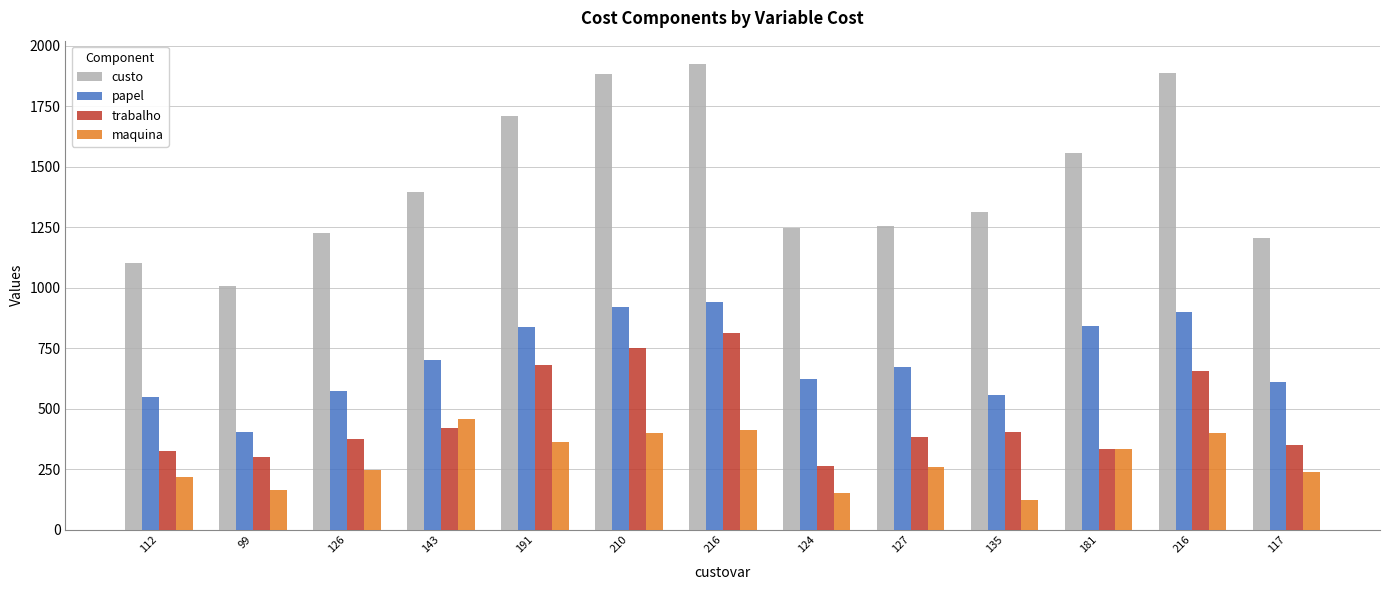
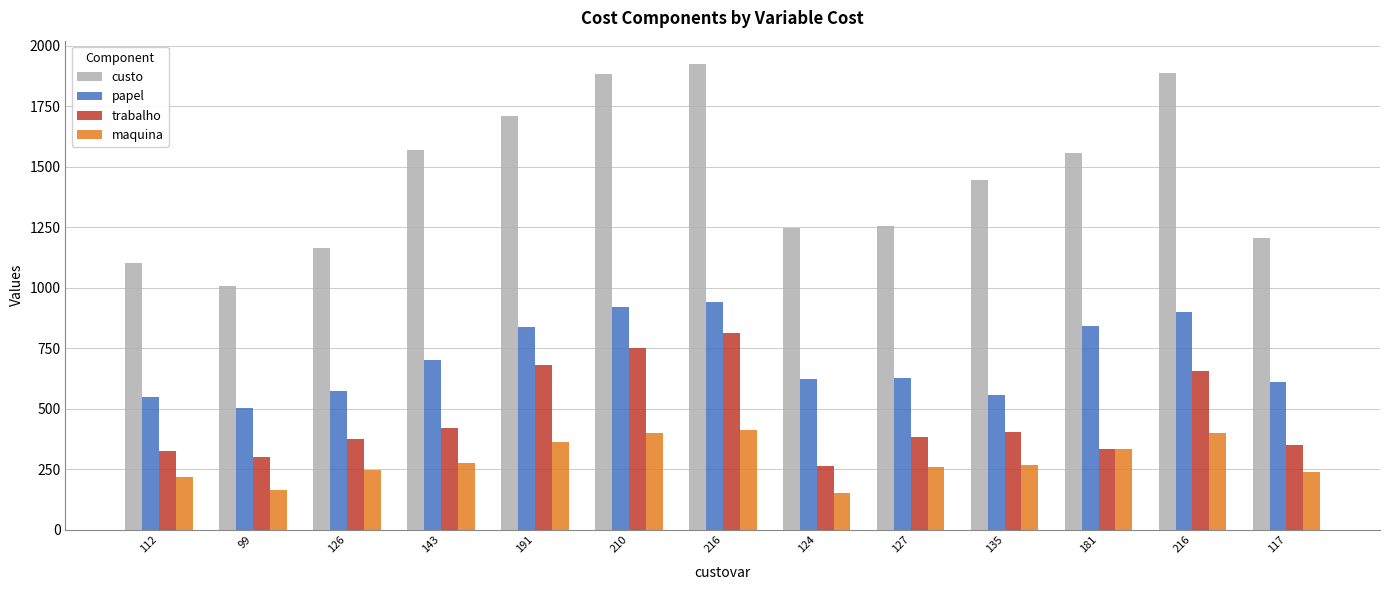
papel, 99: 400 -> 500
custo, 126: 1230 -> 1170
custo, 143: 1400 -> 1570
maquina, 143: 460 -> 280
papel, 127: 670 -> 630
custo, 135: 1310 -> 1450
maquina, 135: 120 -> 270
